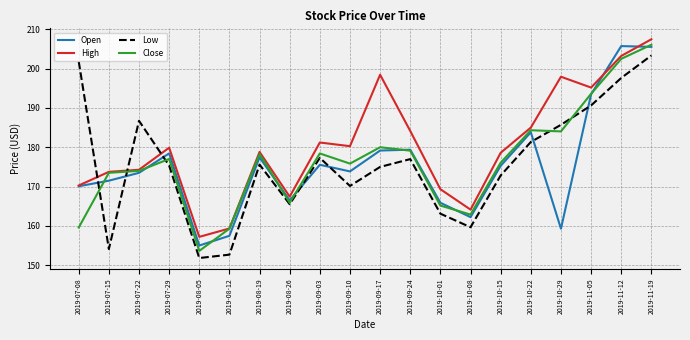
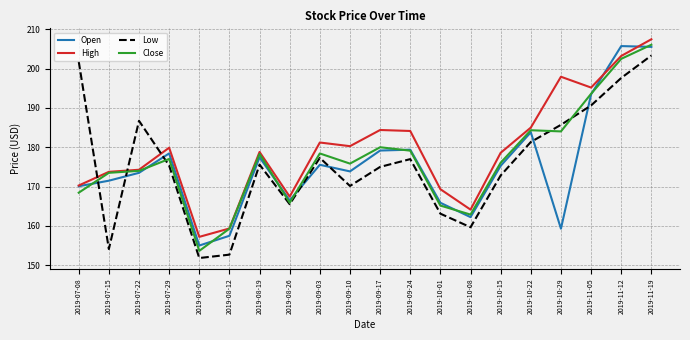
Close, 2019-07-08: 160 -> 168
High, 2019-09-17: 198 -> 184
